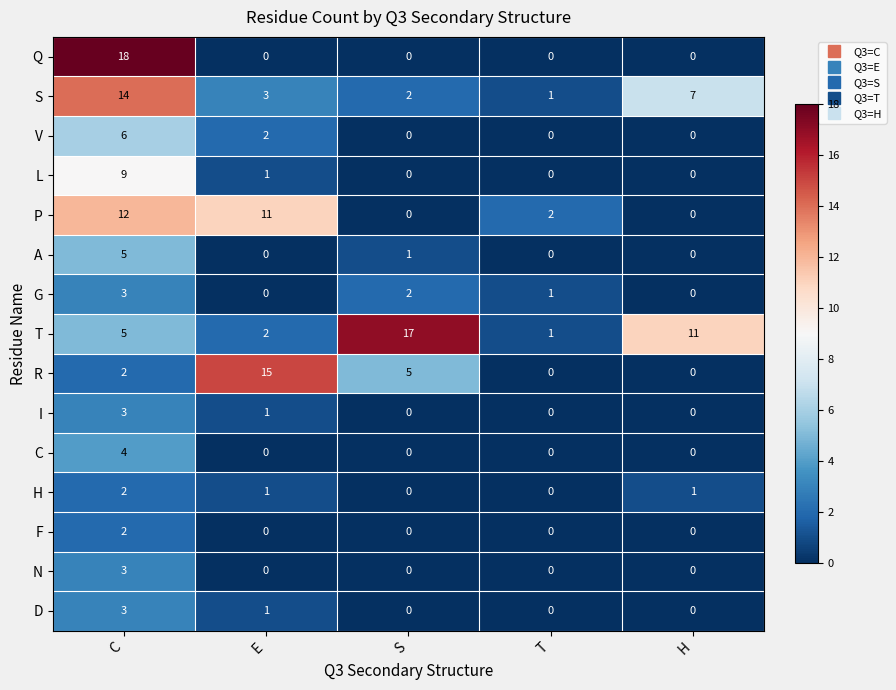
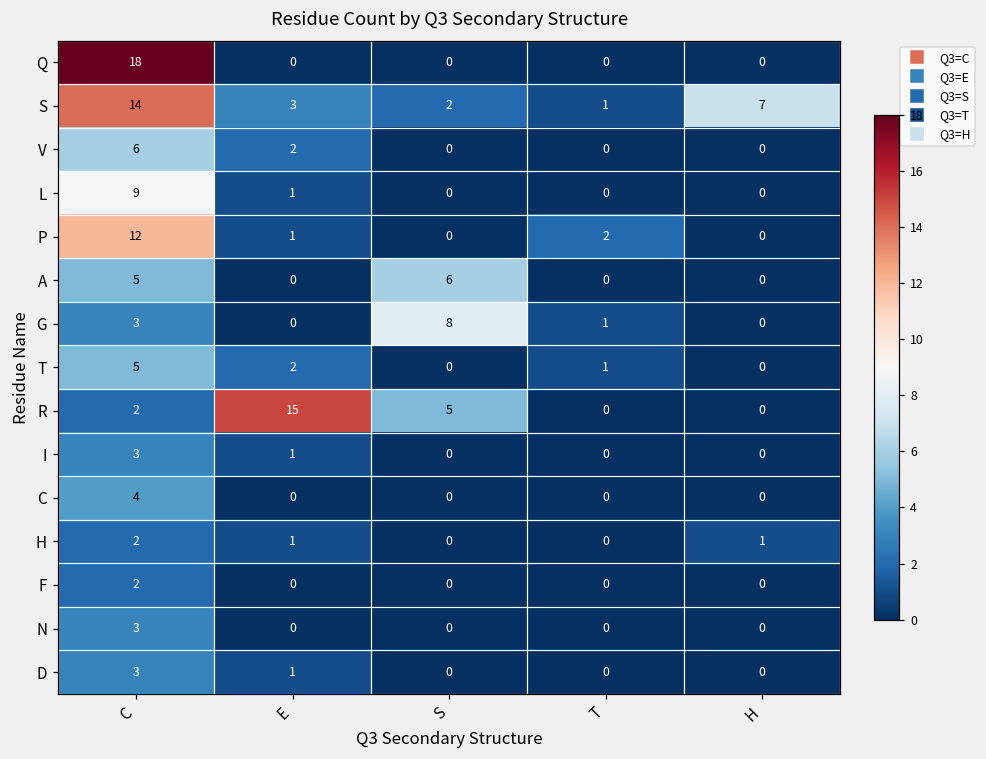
P, E: 11 -> 1
A, S: 1 -> 6
G, S: 2 -> 8
T, S: 17 -> 0
T, H: 11 -> 0
